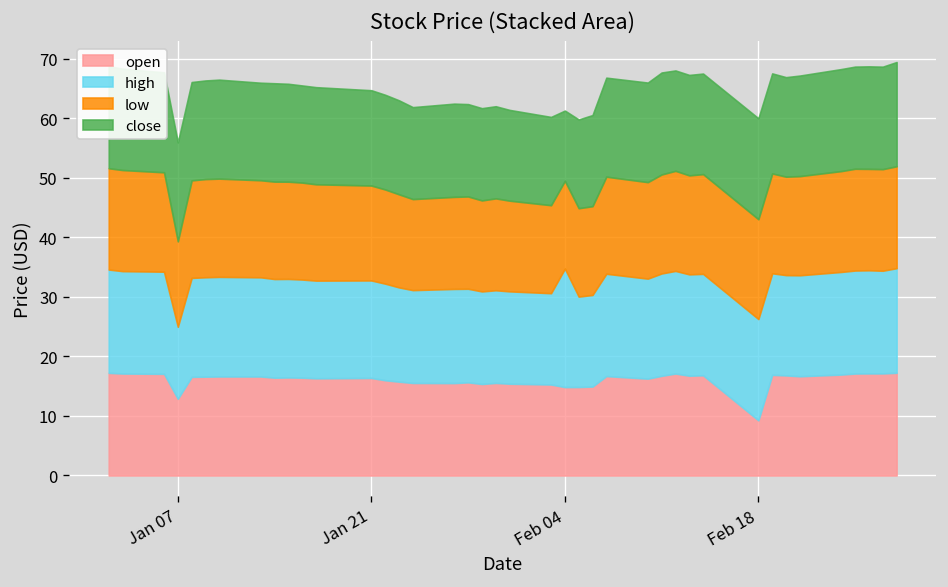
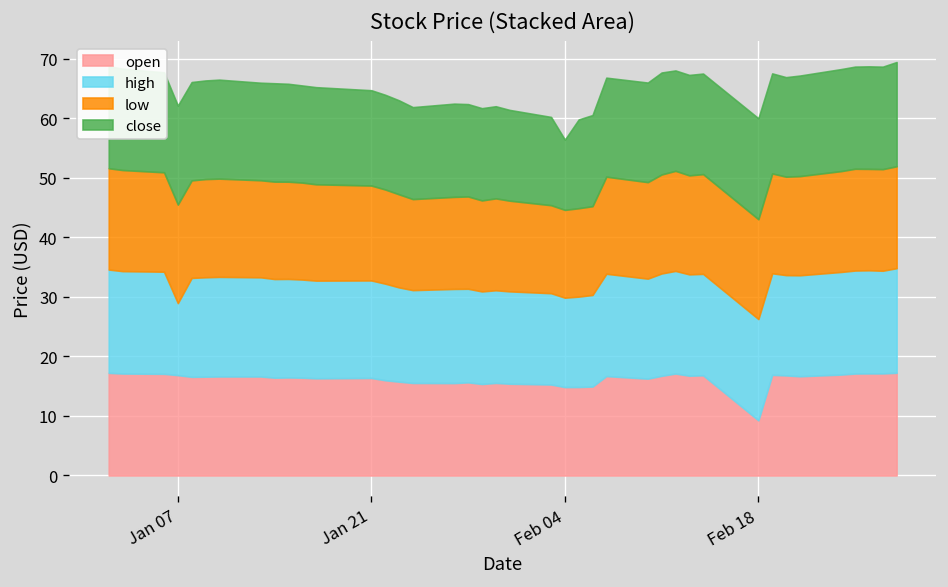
open, Jan 07: 13 -> 17
low, Jan 07: 14 -> 17
high, Feb 04: 20 -> 15
